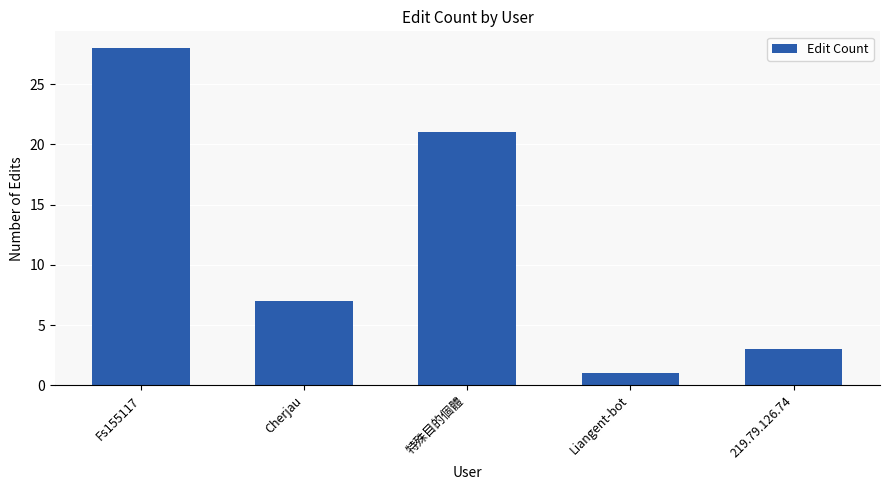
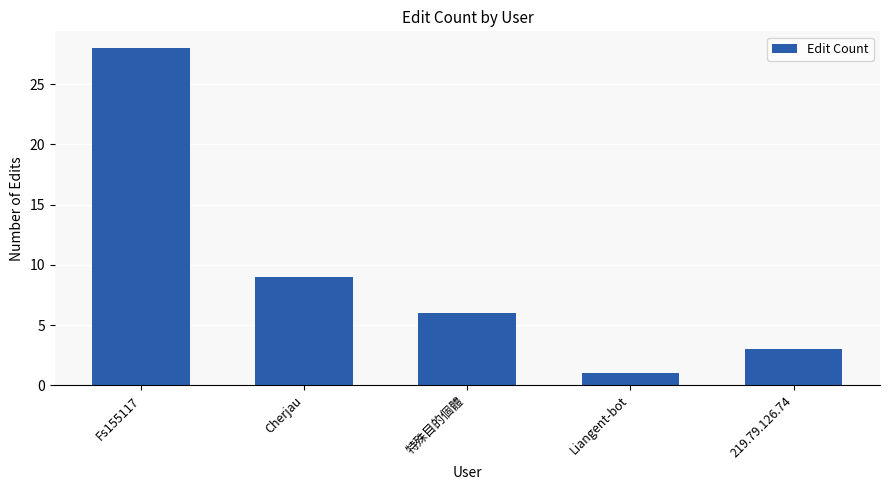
Cherjau: 7 -> 9
特殊目的個體: 21 -> 6
